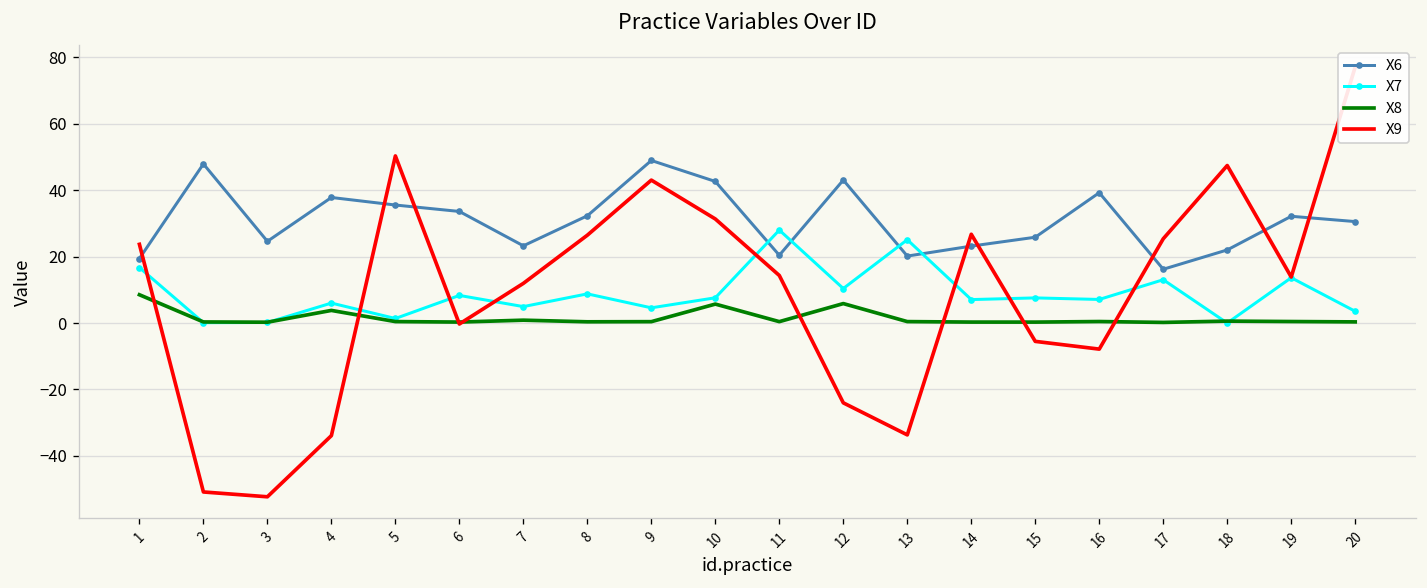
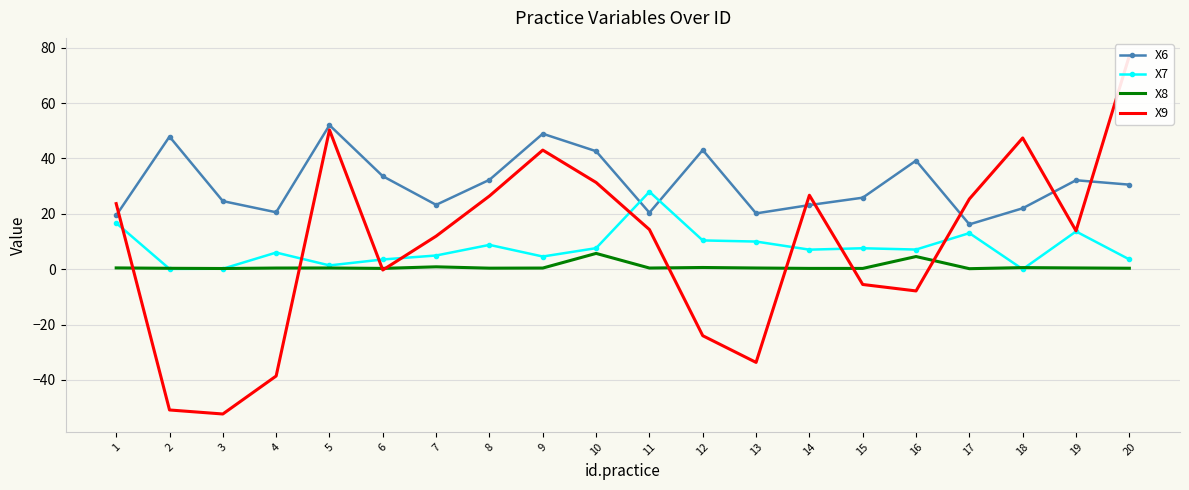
X8, 1: 9 -> 0
X6, 4: 38 -> 21
X8, 4: 4 -> 0
X9, 4: -34 -> -39
X6, 5: 36 -> 52
X7, 6: 8 -> 4
X8, 12: 6 -> 1
X7, 13: 25 -> 10
X8, 16: 0 -> 5
